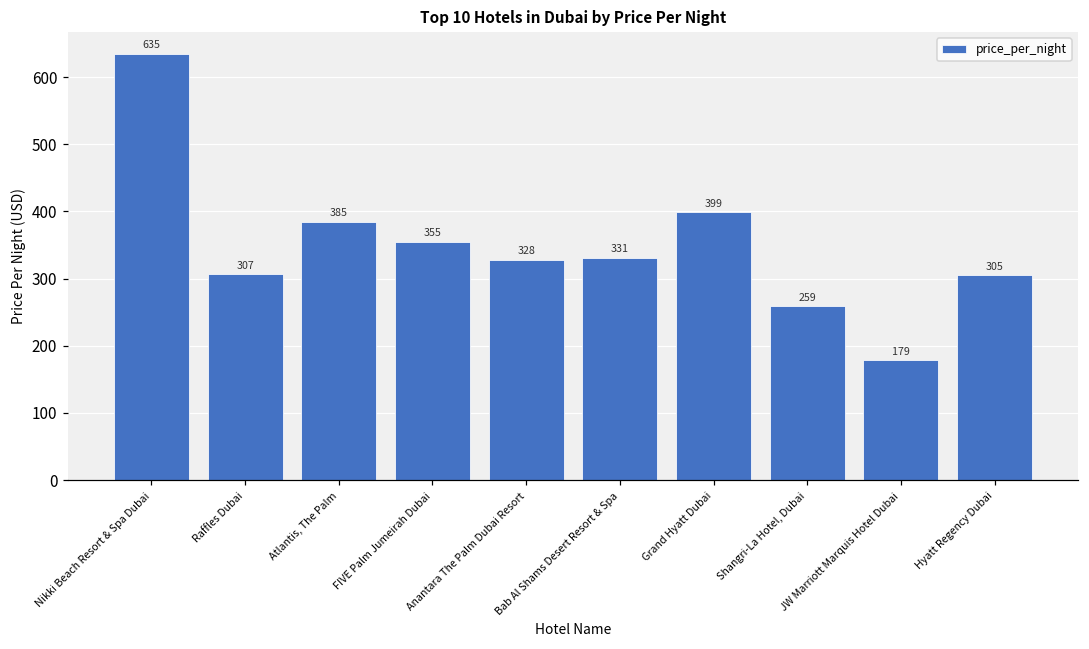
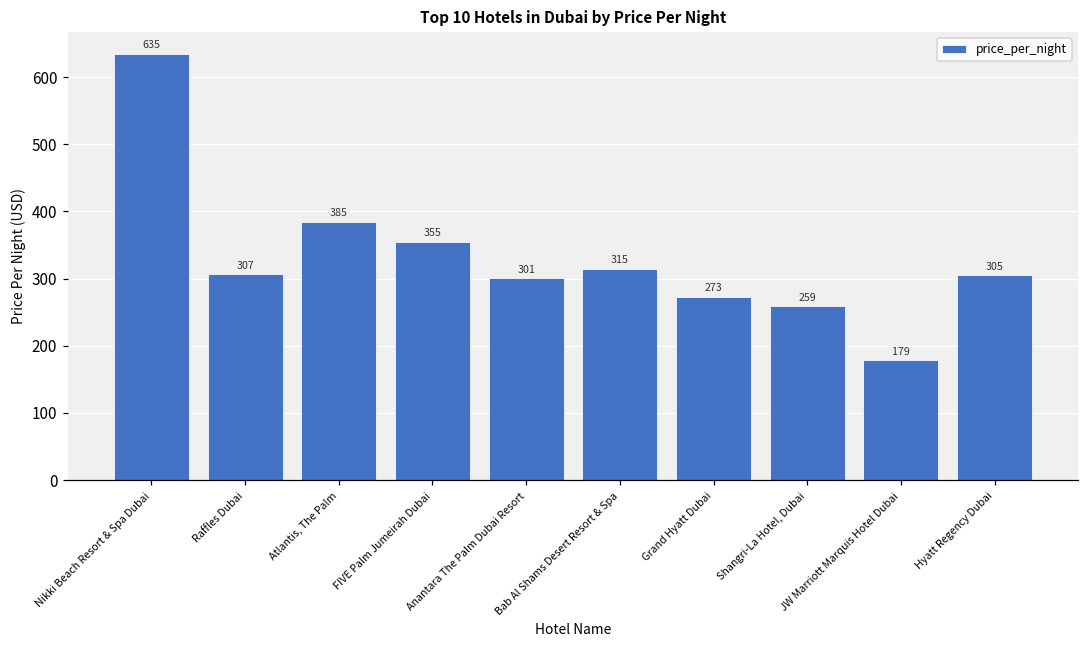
Anantara The Palm Dubai Resort: 328 -> 301
Bab Al Shams Desert Resort & Spa: 331 -> 315
Grand Hyatt Dubai: 399 -> 273
